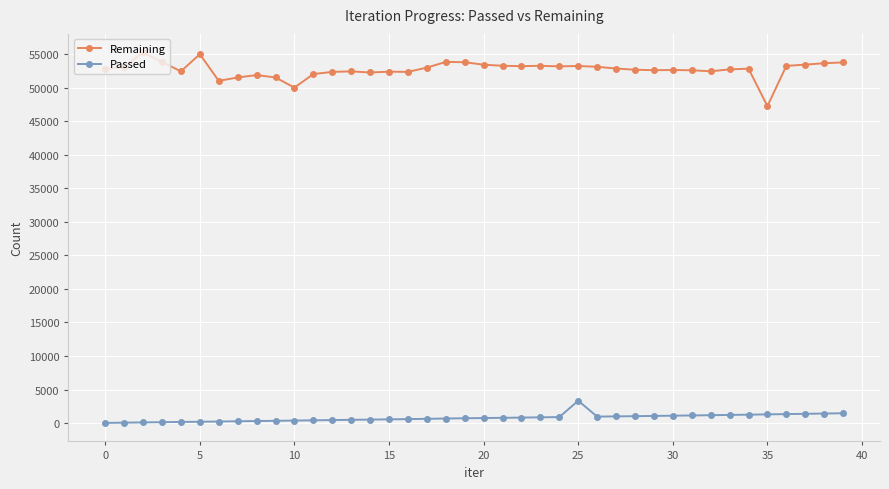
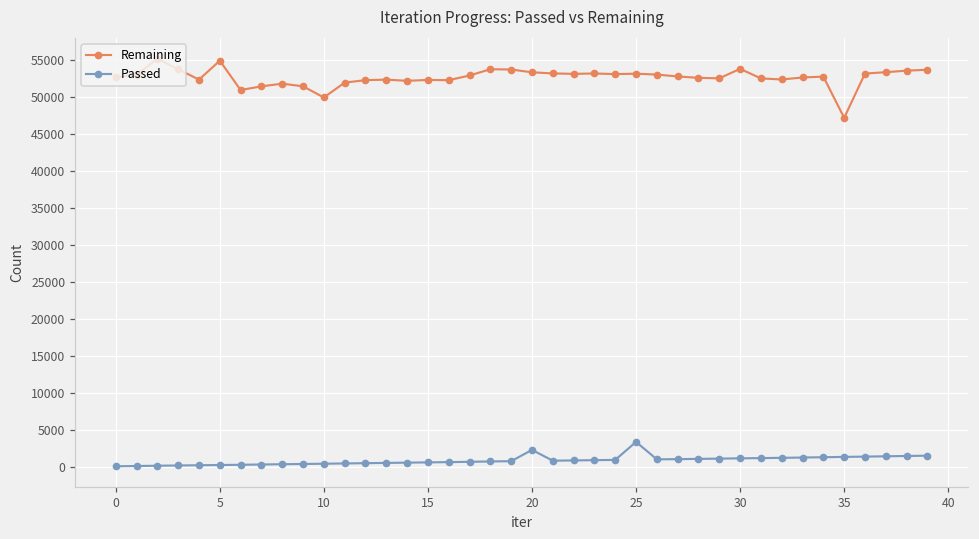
Passed, 20: 1000 -> 2000
Remaining, 30: 53000 -> 54000
